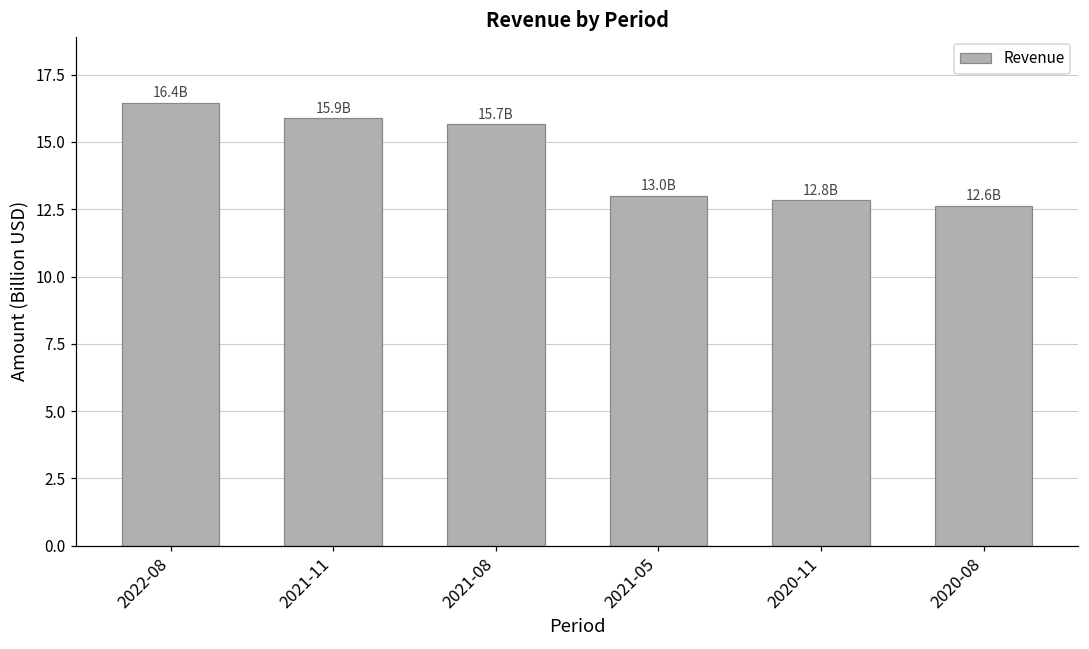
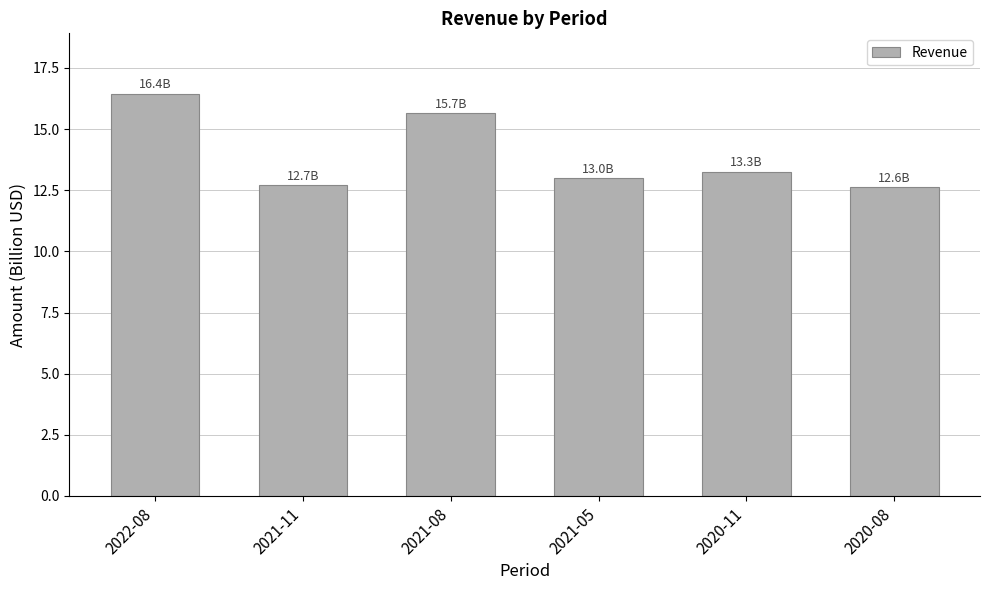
2021-11: 15.9B -> 12.7B
2020-11: 12.8B -> 13.3B
